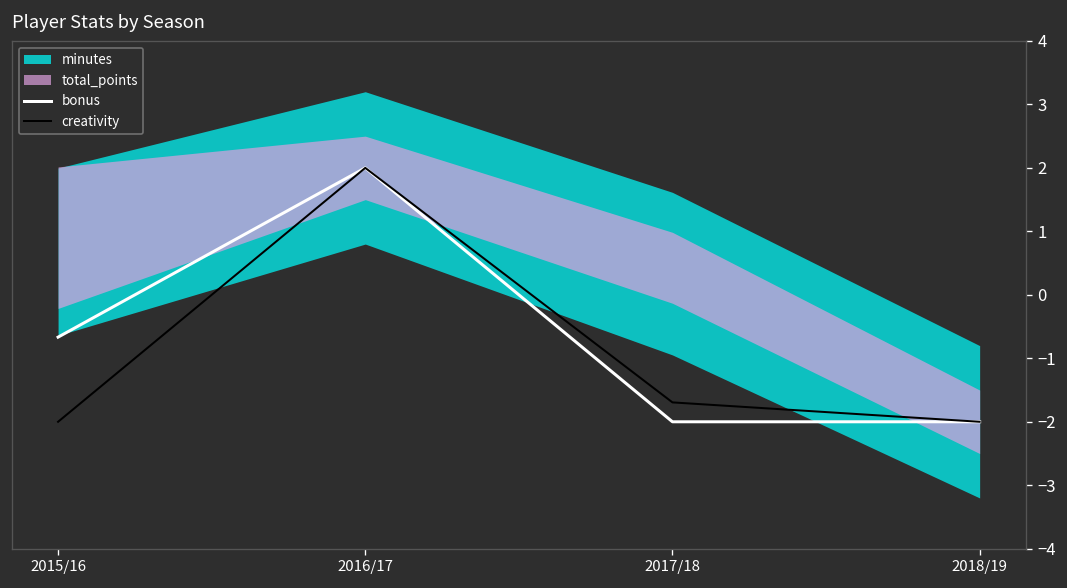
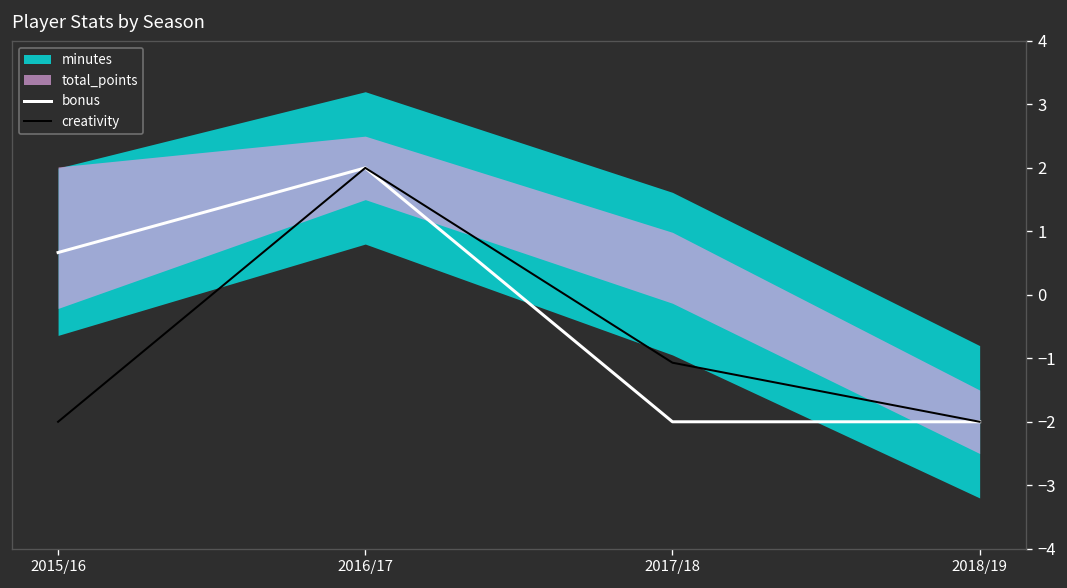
bonus, 2015/16: -0.7 -> 0.7
creativity, 2017/18: -1.7 -> -1.1
